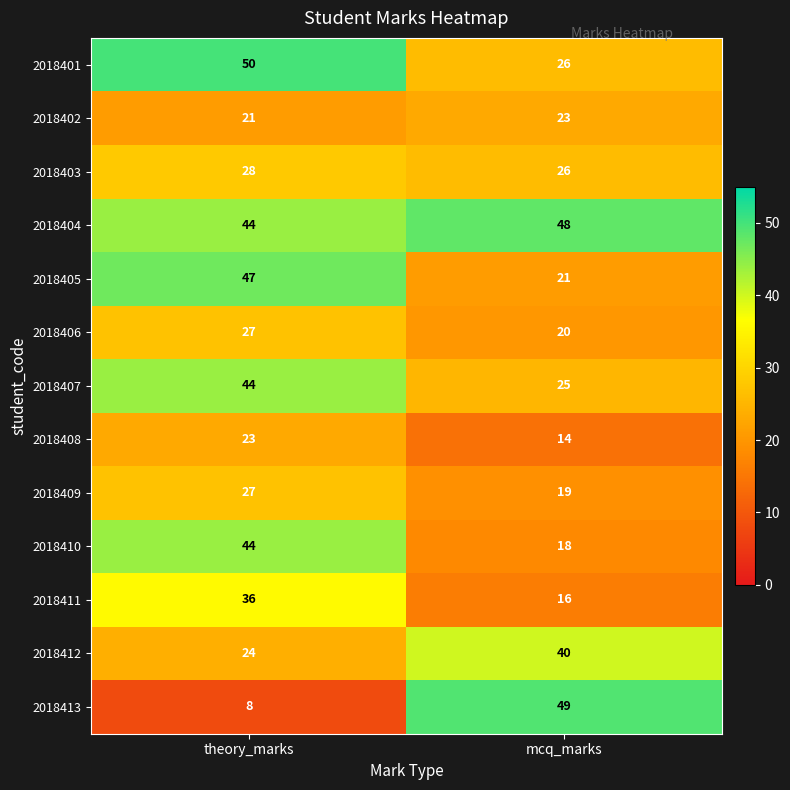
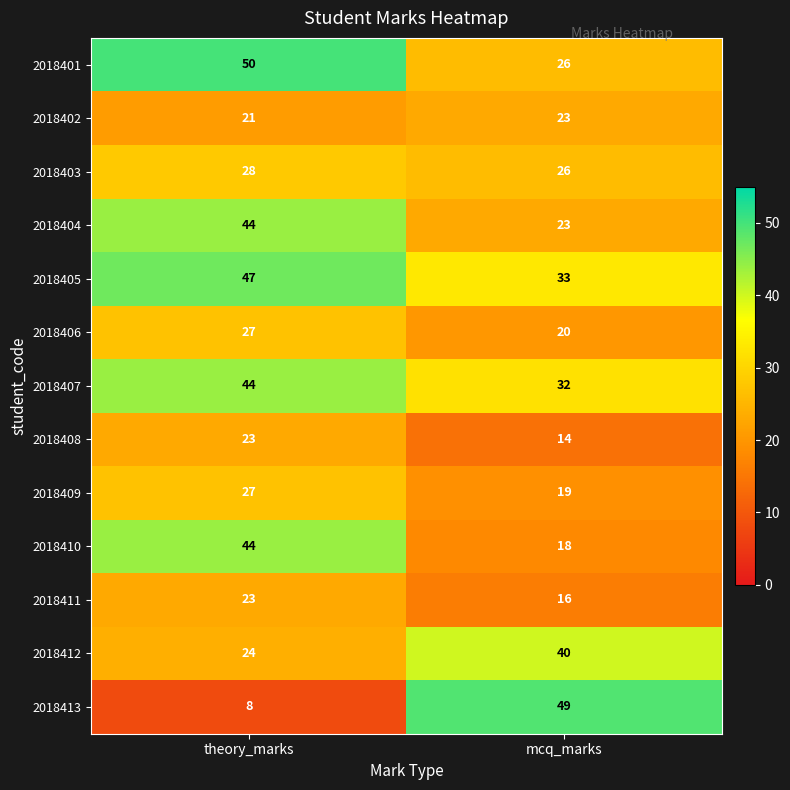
2018404, mcq_marks: 48 -> 23
2018405, mcq_marks: 21 -> 33
2018407, mcq_marks: 25 -> 32
2018411, theory_marks: 36 -> 23
